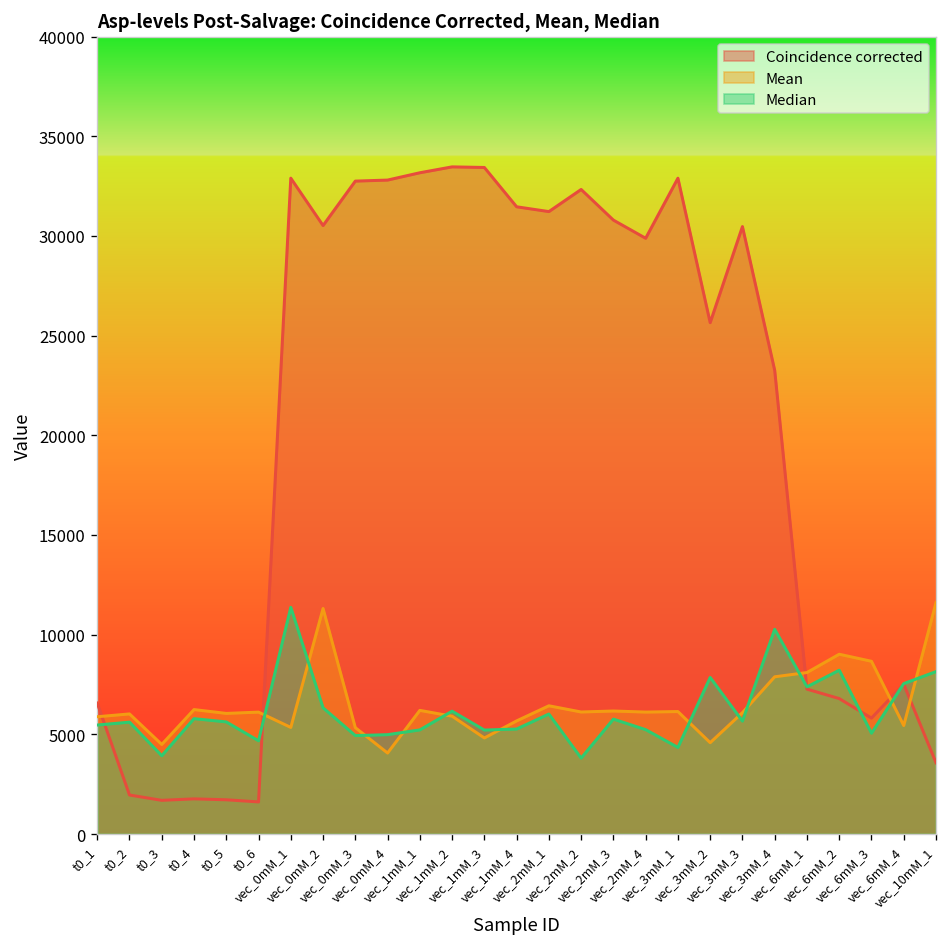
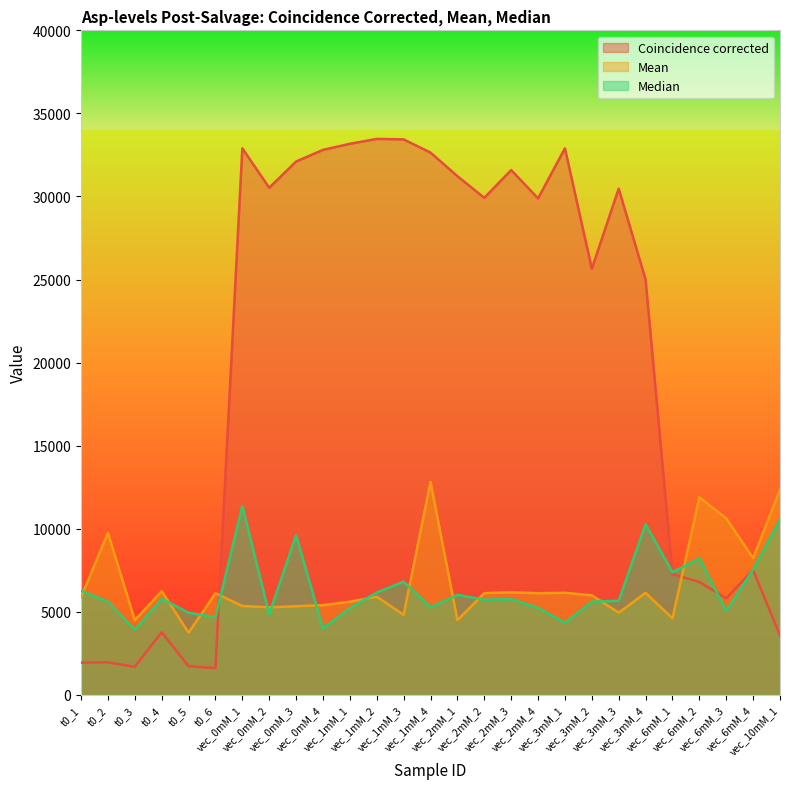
Coincidence corrected, t0_1: 6600 -> 1900
Median, t0_1: 5500 -> 6300
Mean, t0_2: 6000 -> 9700
Coincidence corrected, t0_4: 1800 -> 3800
Mean, t0_5: 6100 -> 3700
Median, t0_5: 5600 -> 4900
Mean, vec_0mM_2: 11300 -> 5300
Median, vec_0mM_2: 6300 -> 4900
Coincidence corrected, vec_0mM_3: 32800 -> 32100
Median, vec_0mM_3: 4900 -> 9600
Mean, vec_0mM_4: 4100 -> 5400
Median, vec_0mM_4: 5000 -> 4000
Mean, vec_1mM_1: 6200 -> 5600
Median, vec_1mM_3: 5200 -> 6800
Coincidence corrected, vec_1mM_4: 31500 -> 32600
Mean, vec_1mM_4: 5700 -> 12800
Mean, vec_2mM_1: 6400 -> 4500
Coincidence corrected, vec_2mM_2: 32300 -> 29900
Median, vec_2mM_2: 3800 -> 5700
Coincidence corrected, vec_2mM_3: 30800 -> 31600
Mean, vec_3mM_2: 4600 -> 6000
Median, vec_3mM_2: 7900 -> 5600
Mean, vec_3mM_3: 6100 -> 4900
Coincidence corrected, vec_3mM_4: 23300 -> 25000
Mean, vec_3mM_4: 7900 -> 6100
Mean, vec_6mM_1: 8100 -> 4600
Mean, vec_6mM_2: 9000 -> 11900
Mean, vec_6mM_3: 8700 -> 10600
Mean, vec_6mM_4: 5400 -> 8200
Mean, vec_10mM_1: 11600 -> 12400
Median, vec_10mM_1: 8100 -> 10600
